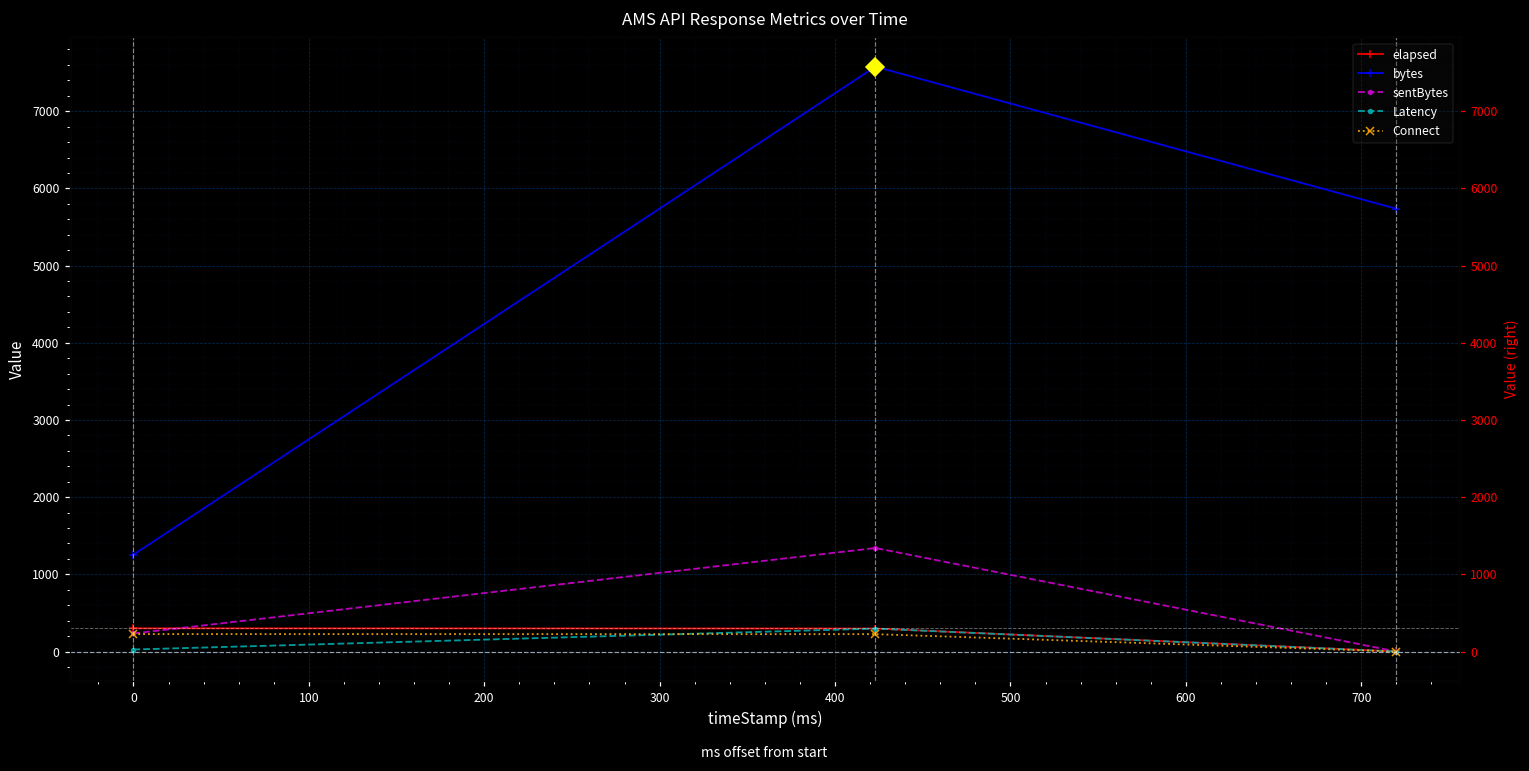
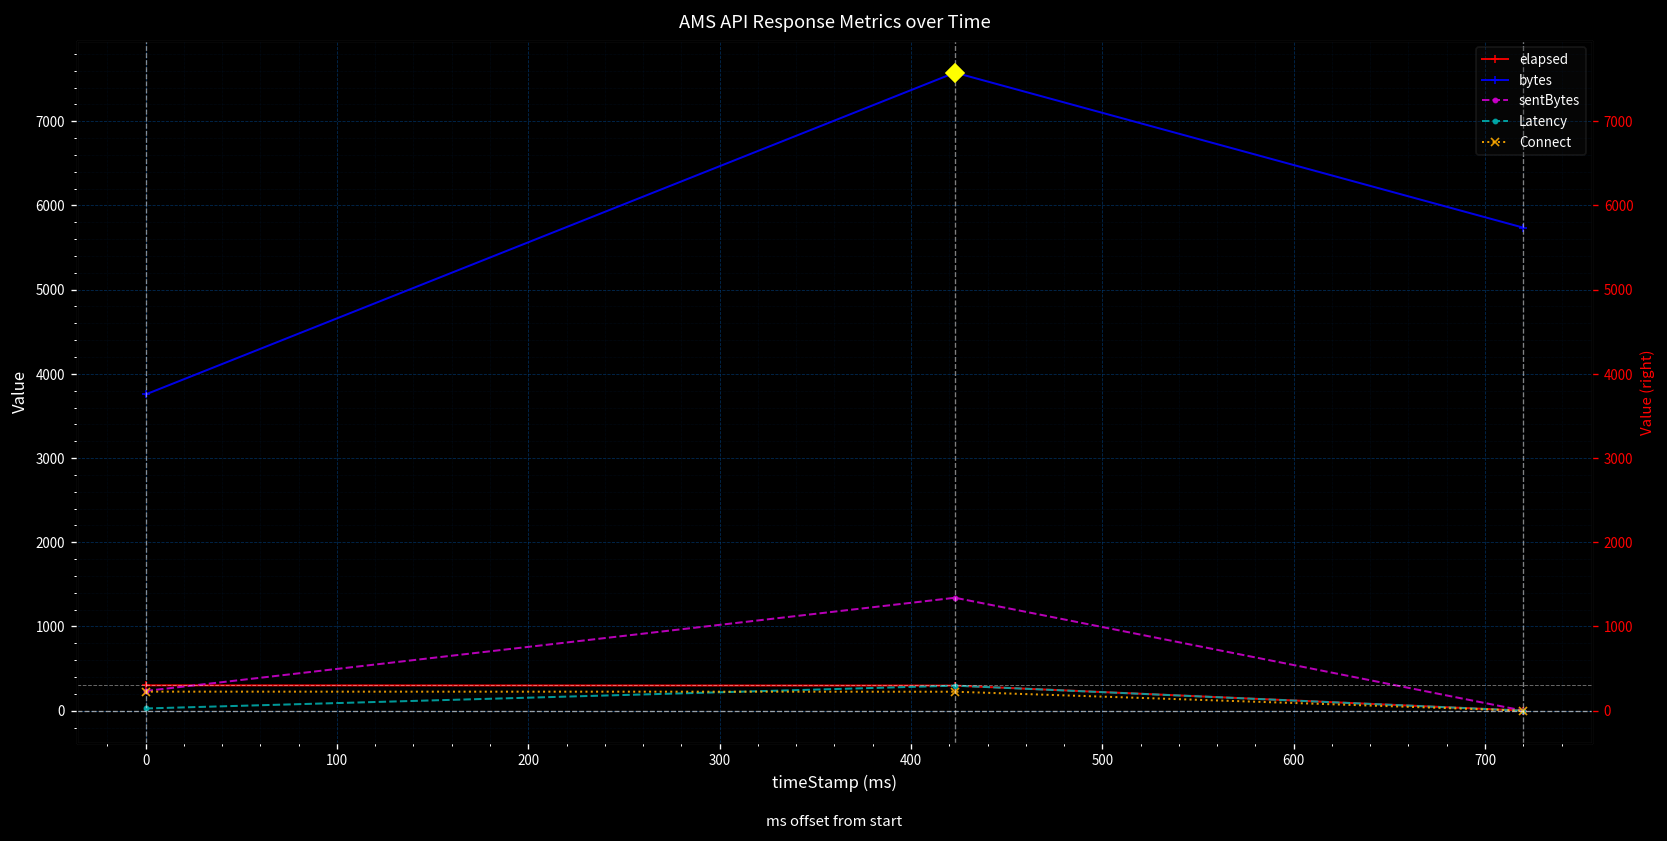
bytes, 0: 1300 -> 3800
